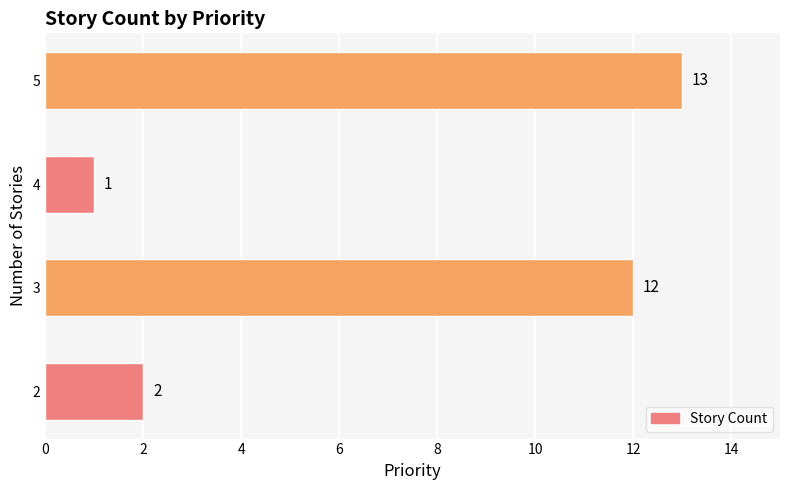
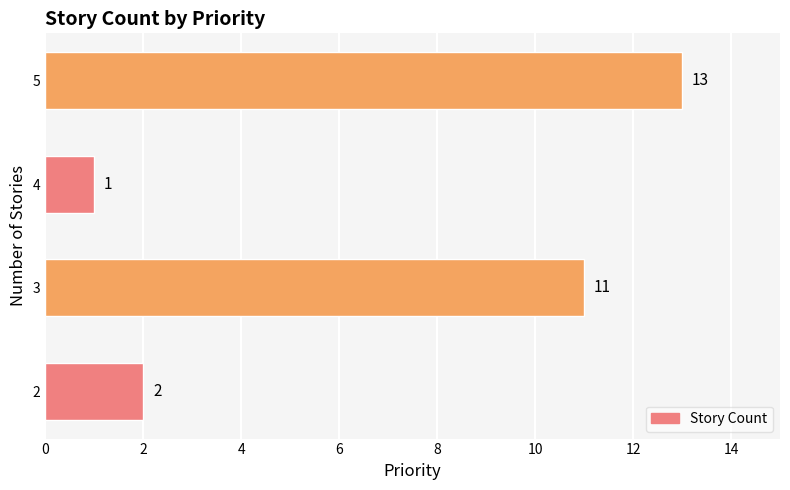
3: 12 -> 11
